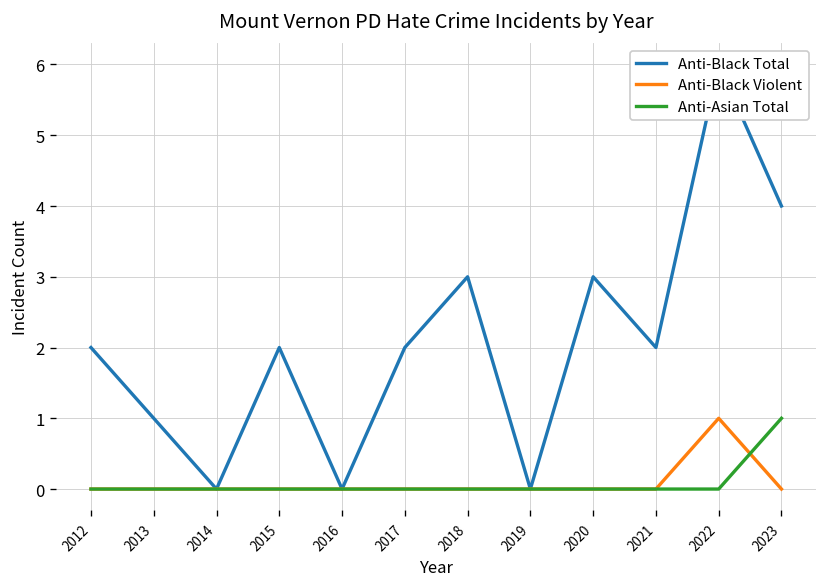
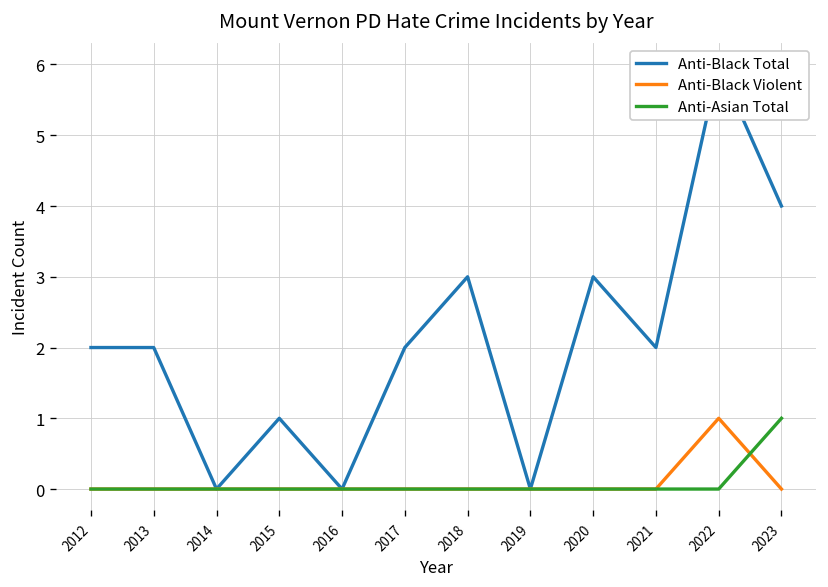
Anti-Black Total, 2013: 1 -> 2
Anti-Black Total, 2015: 2 -> 1
